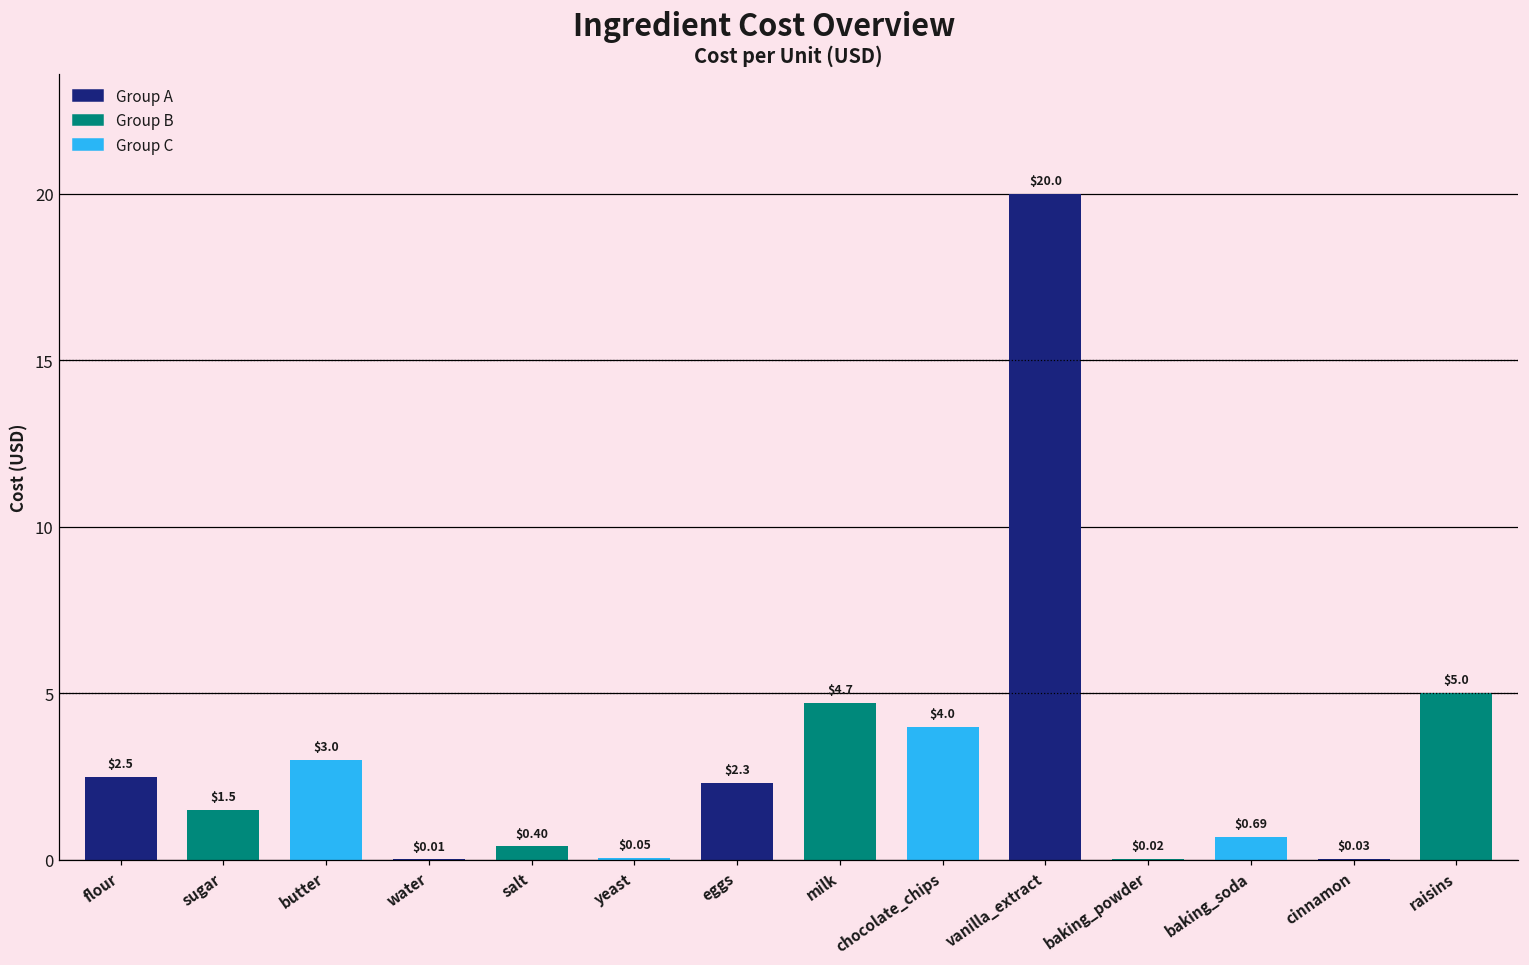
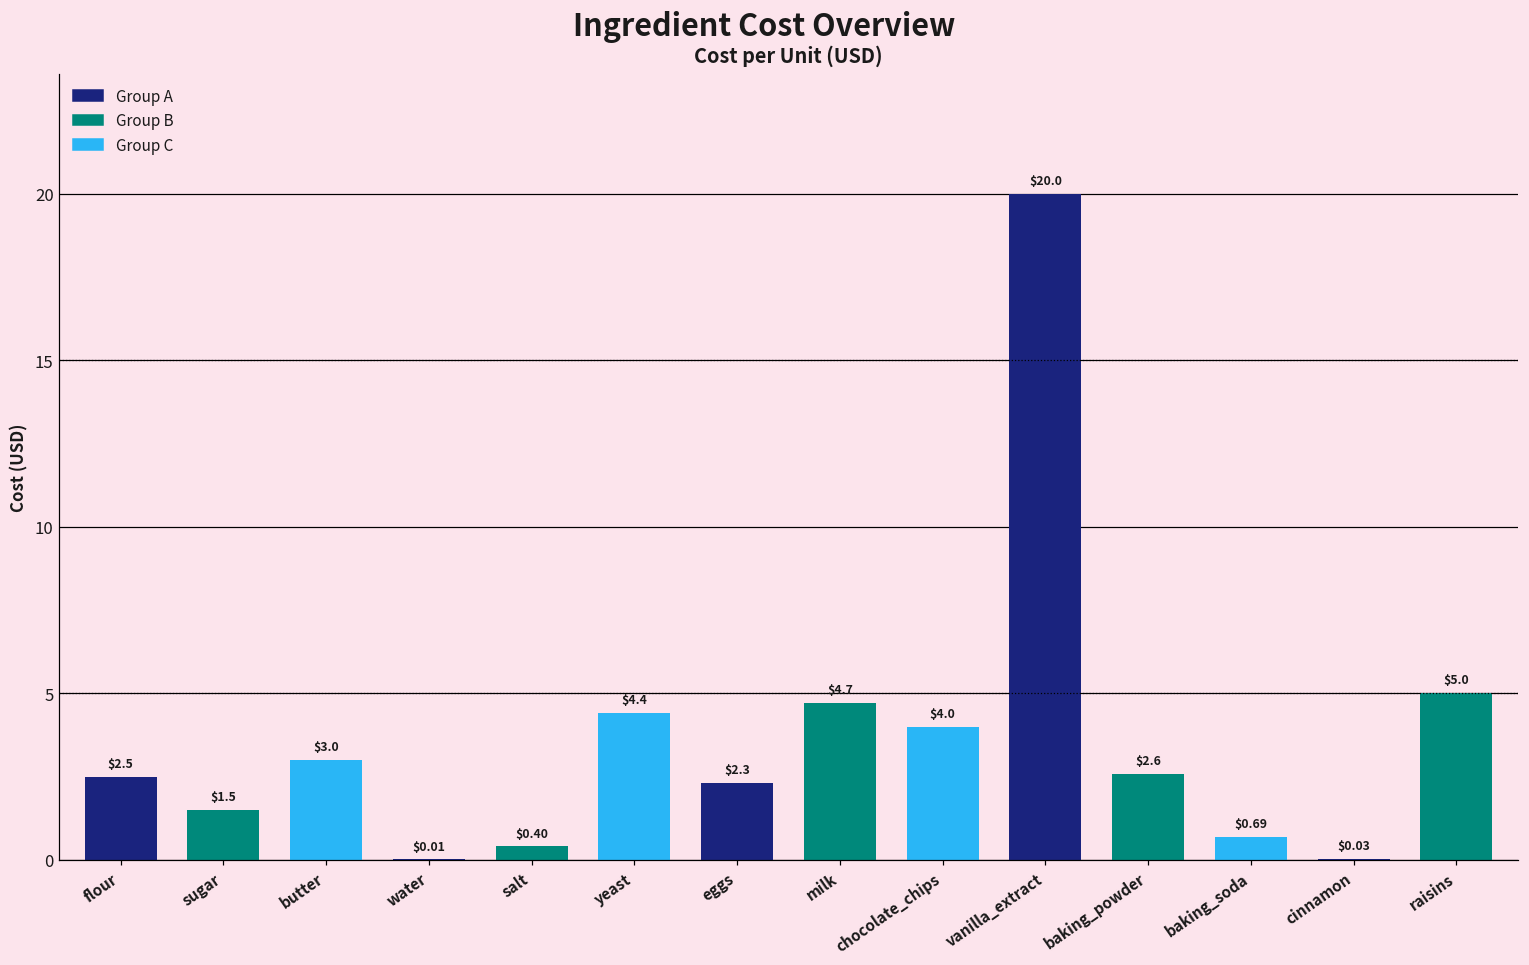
yeast: $0.05 -> $4.4
baking_powder: $0.02 -> $2.6
